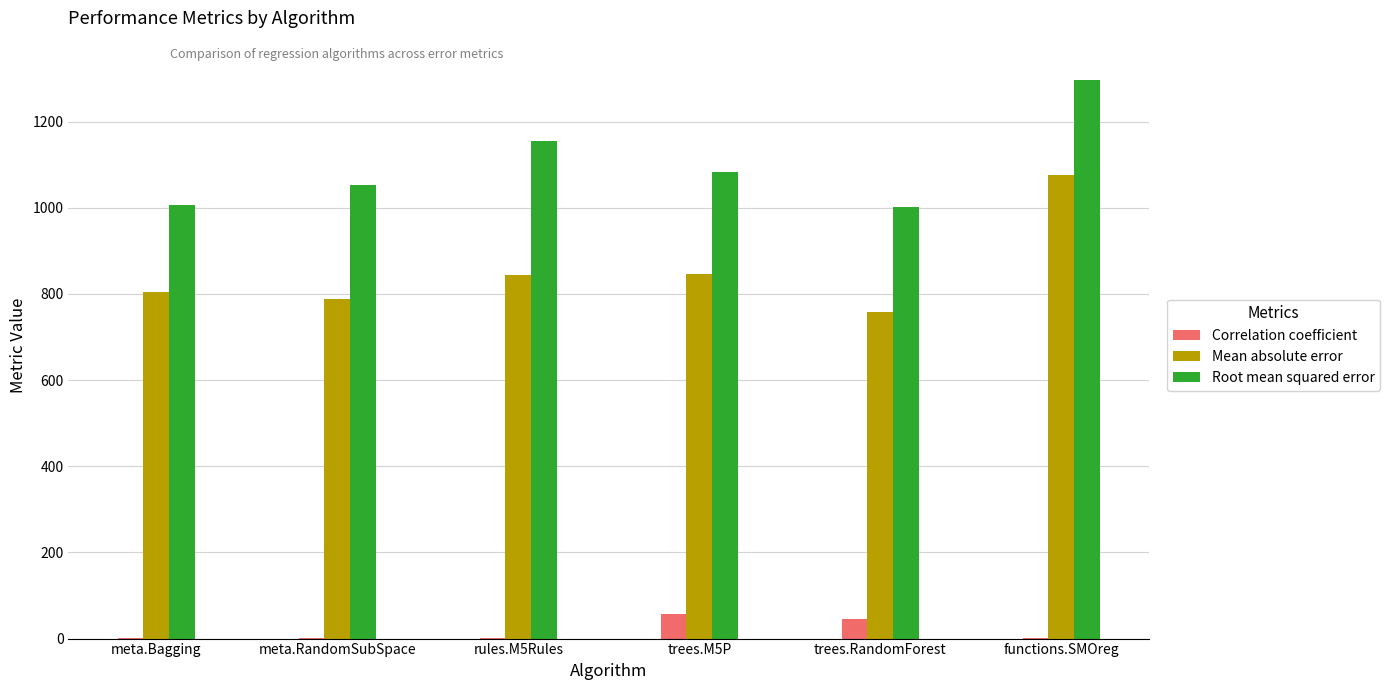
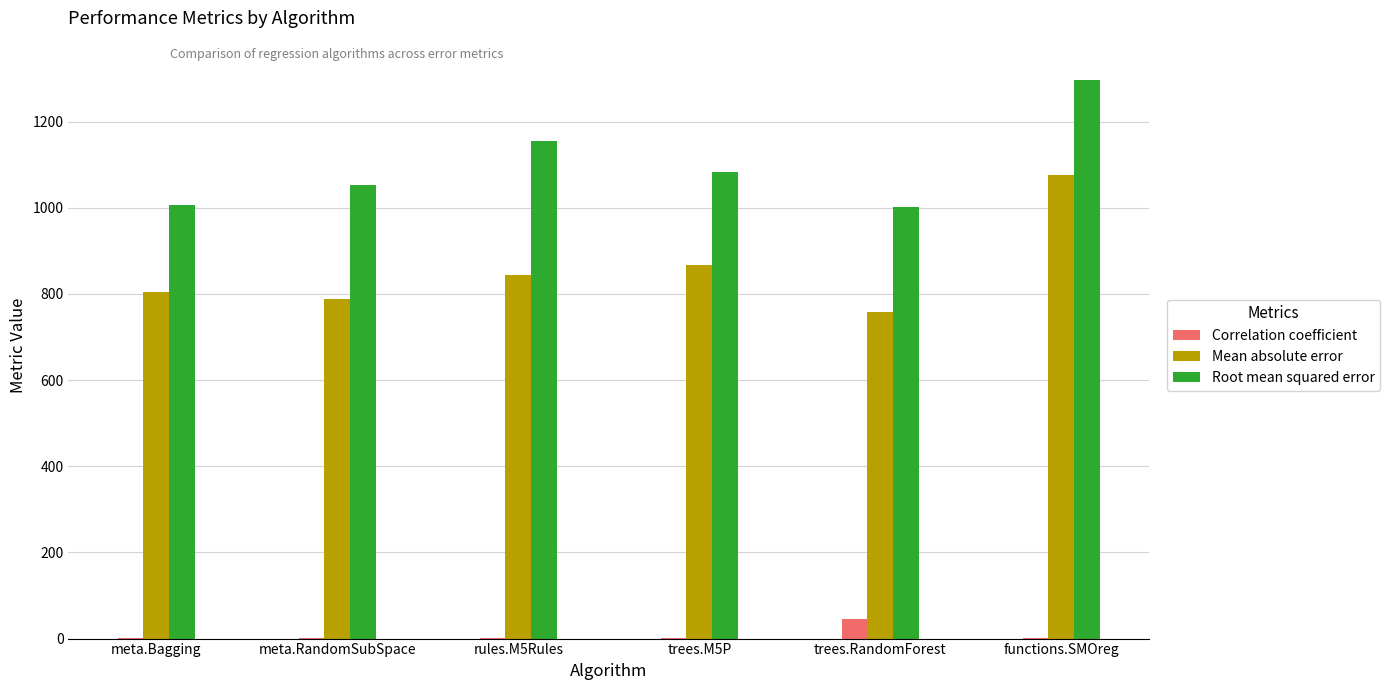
Correlation coefficient, trees.M5P: 60 -> 0
Mean absolute error, trees.M5P: 850 -> 870
